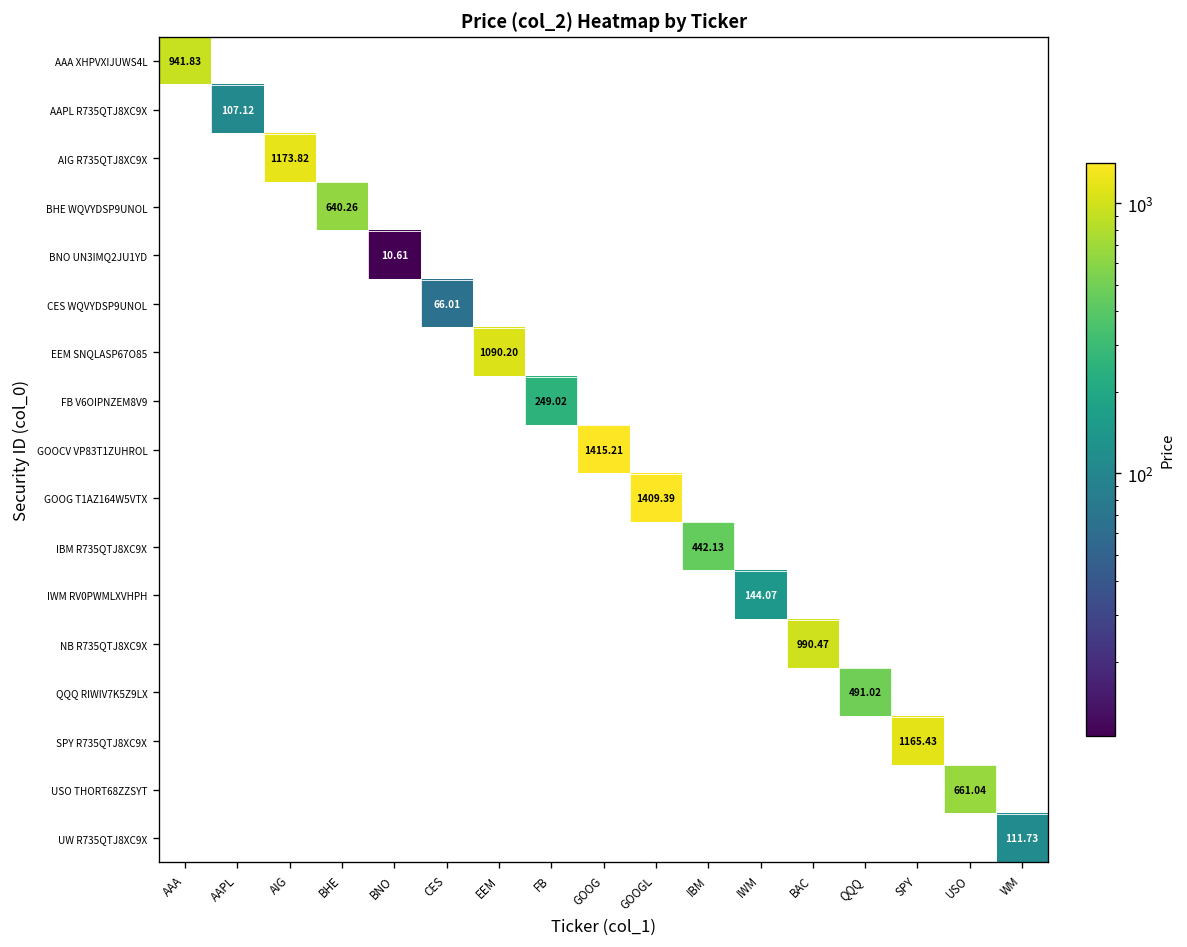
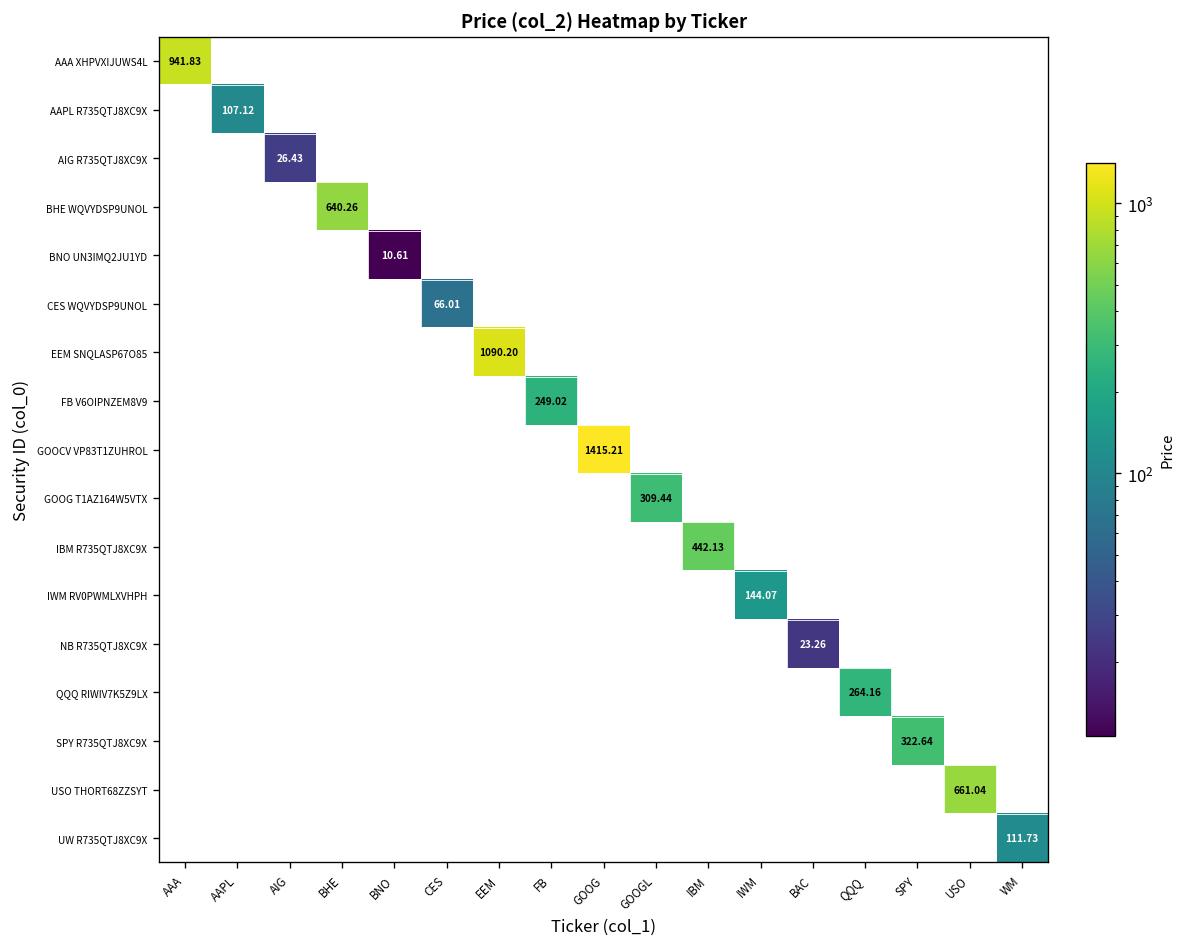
AIG R735QTJ8XC9X, AIG: 1173.82 -> 26.43
GOOG T1AZ164W5VTX, GOOGL: 1409.39 -> 309.44
NB R735QTJ8XC9X, BAC: 990.47 -> 23.26
QQQ RIWIV7K5Z9LX, QQQ: 491.02 -> 264.16
SPY R735QTJ8XC9X, SPY: 1165.43 -> 322.64
